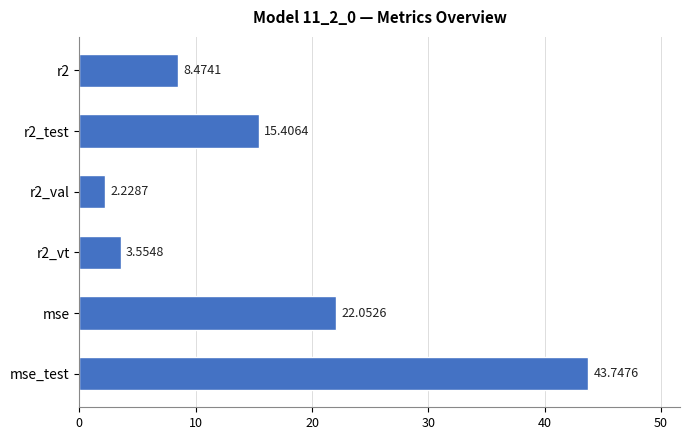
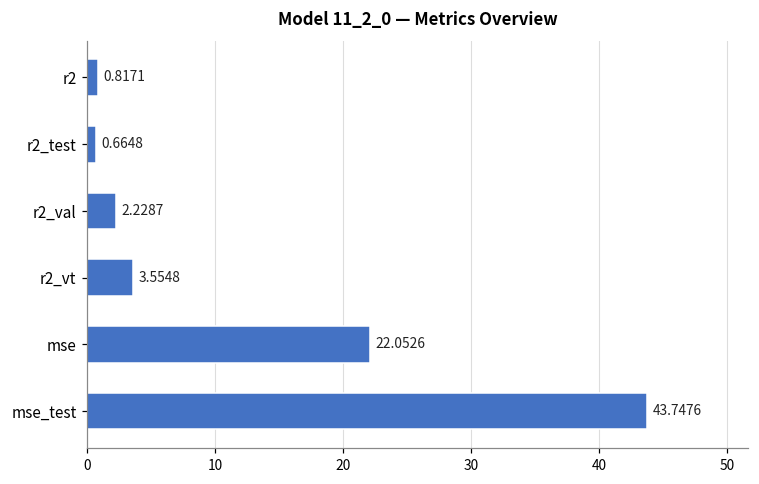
r2: 8.4741 -> 0.8171
r2_test: 15.4064 -> 0.6648
